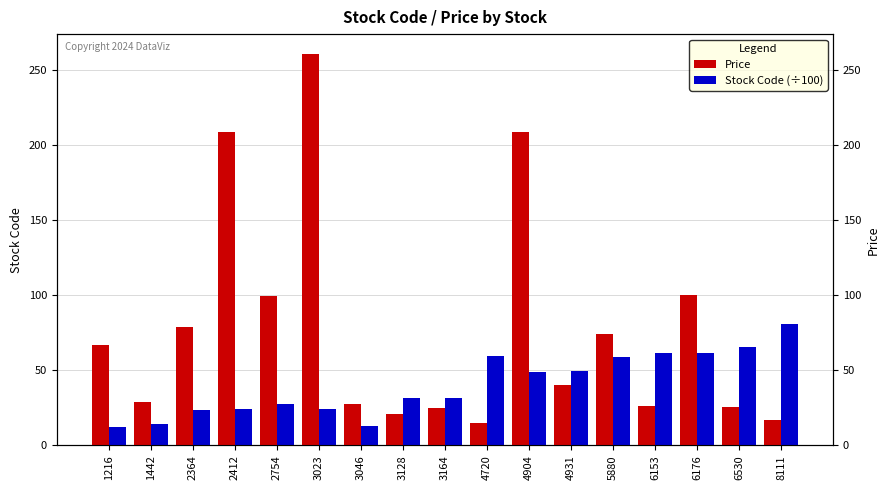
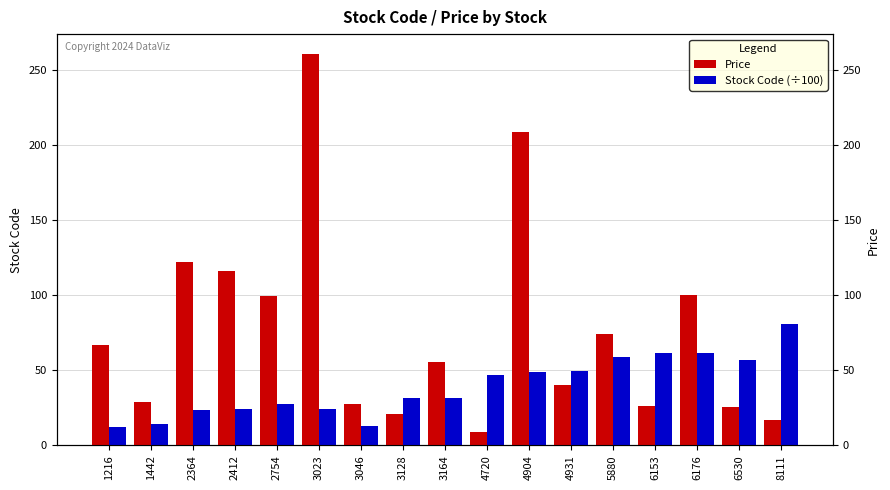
Price, 2364: 79 -> 122
Price, 2412: 209 -> 117
Price, 3164: 25 -> 56
Price, 4720: 15 -> 9
Stock Code (÷100), 4720: 60 -> 47
Stock Code (÷100), 6530: 65 -> 57
